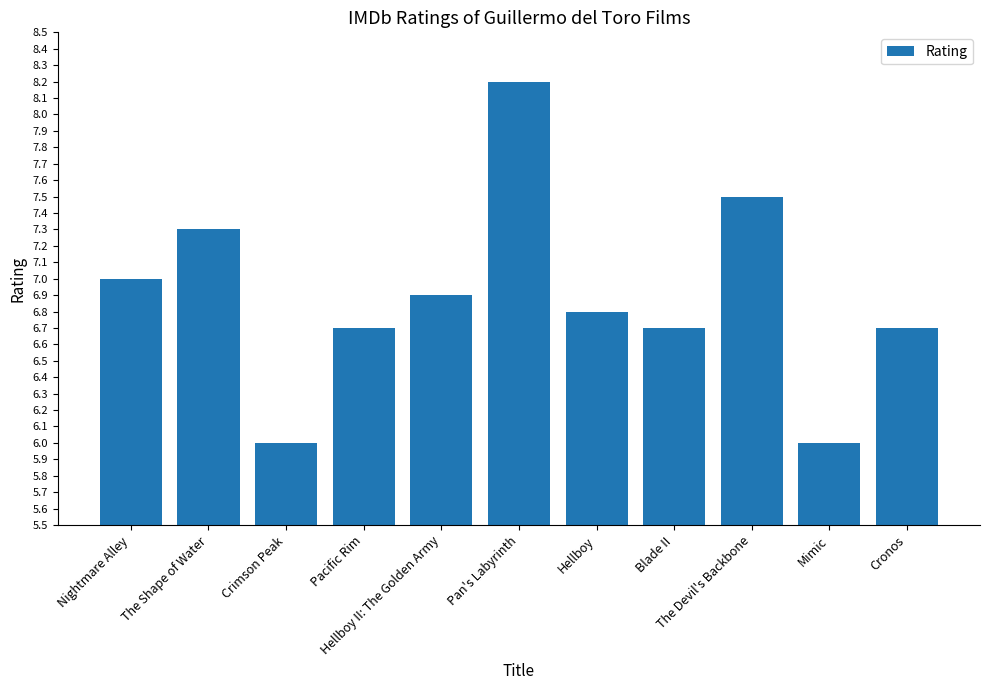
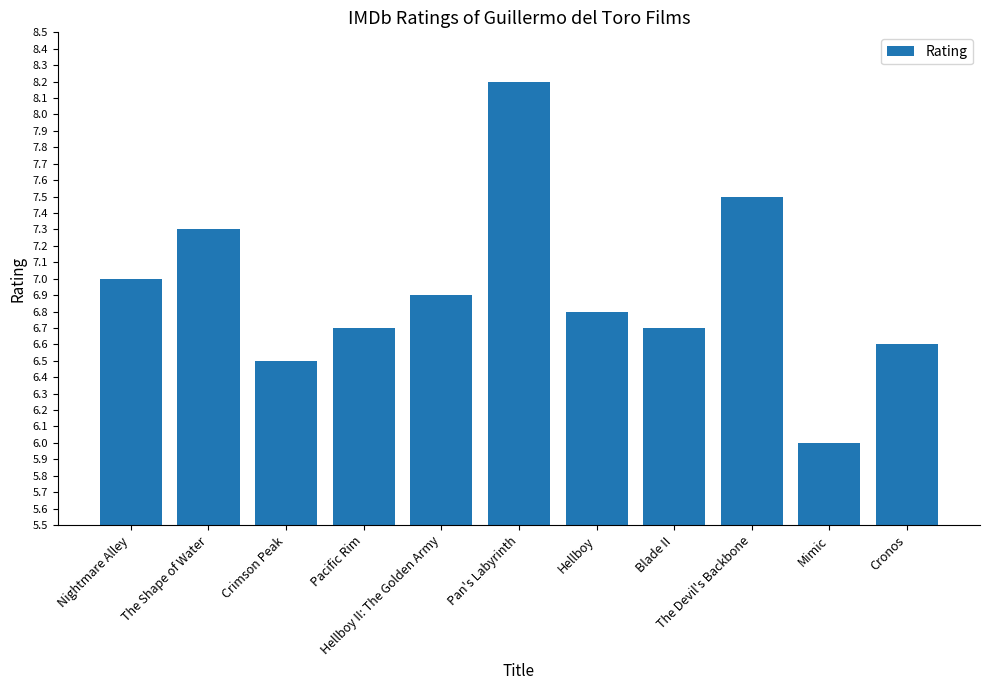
Crimson Peak: 6.0 -> 6.5
Cronos: 6.7 -> 6.6
